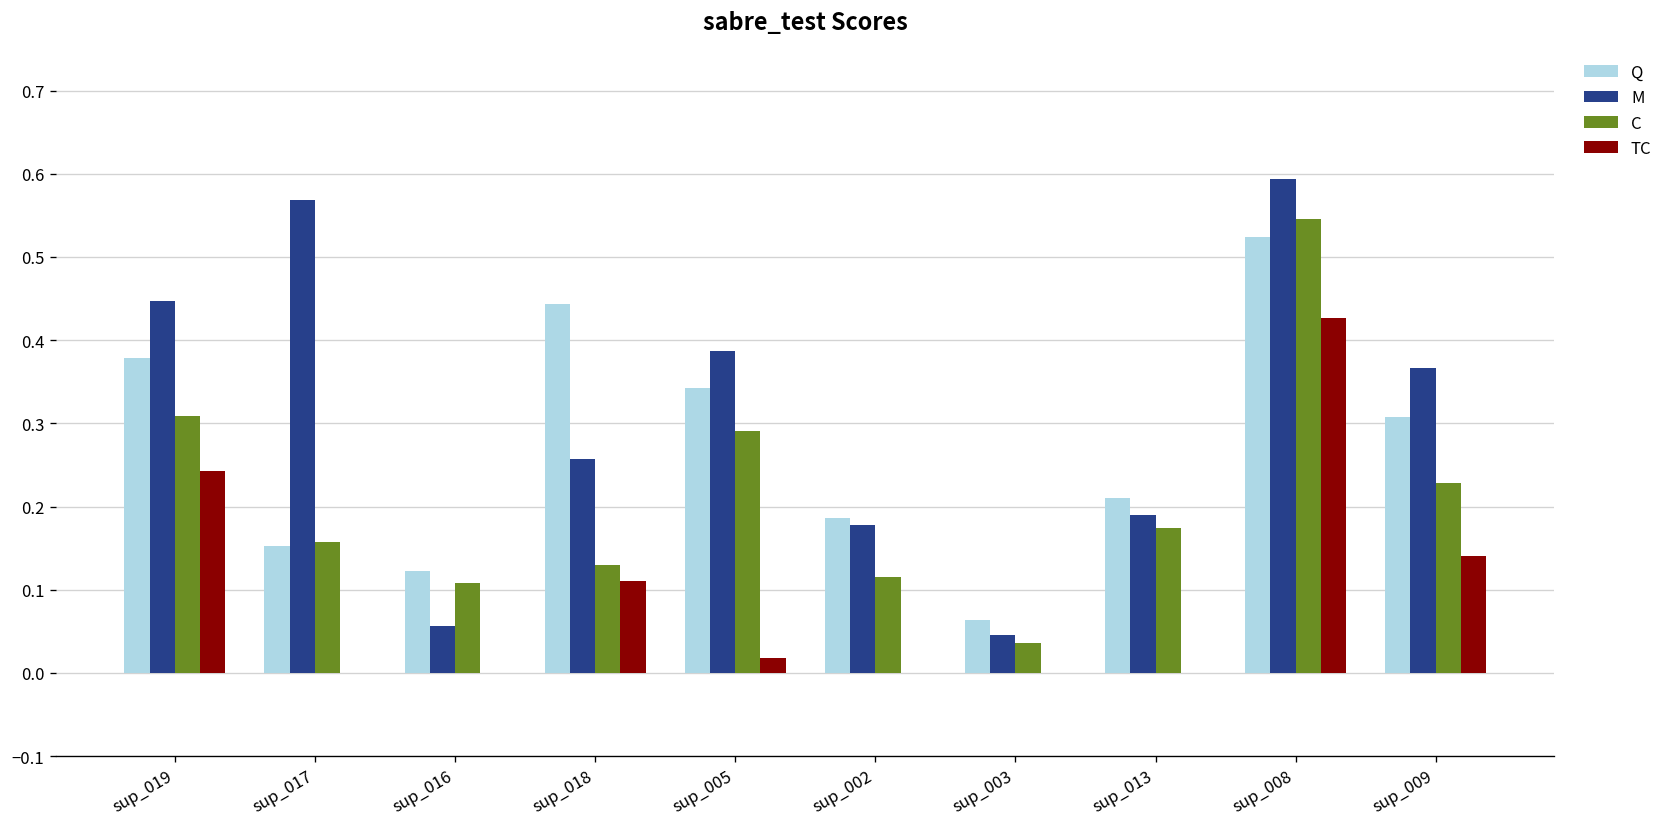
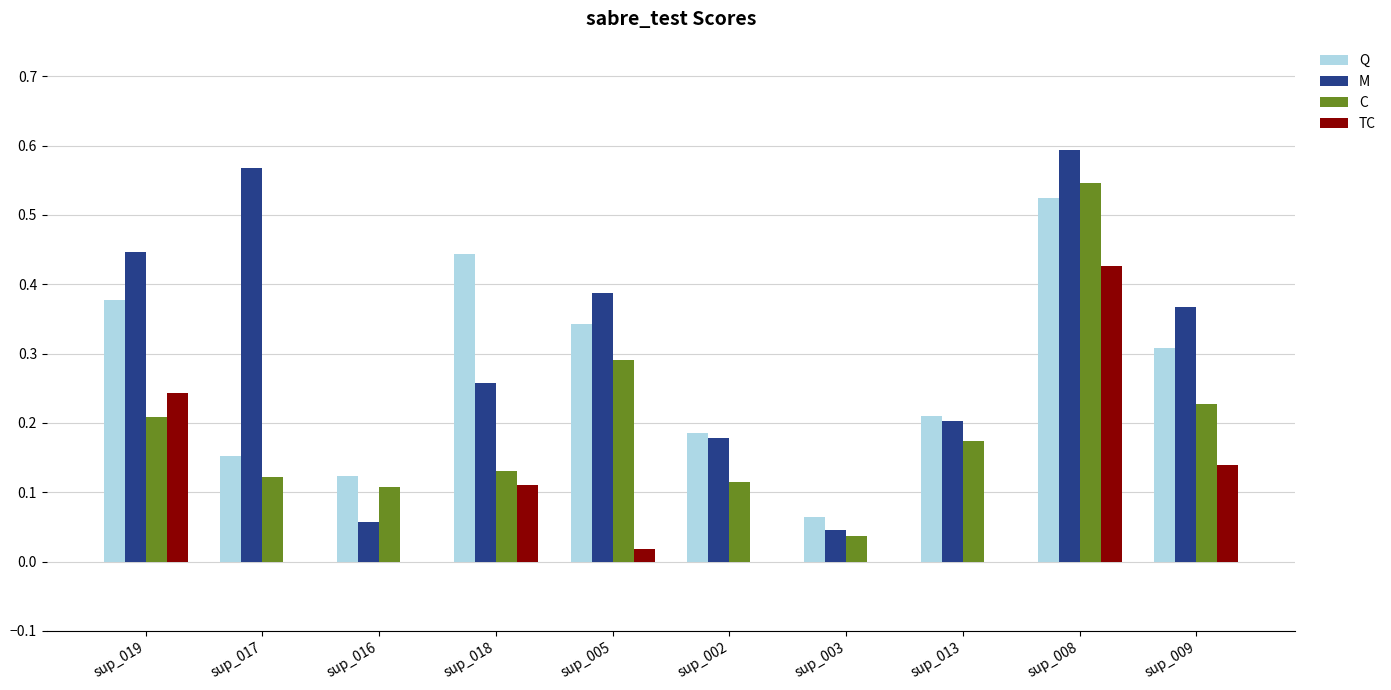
C, sup_019: 0.31 -> 0.21
C, sup_017: 0.16 -> 0.12
M, sup_013: 0.19 -> 0.20
